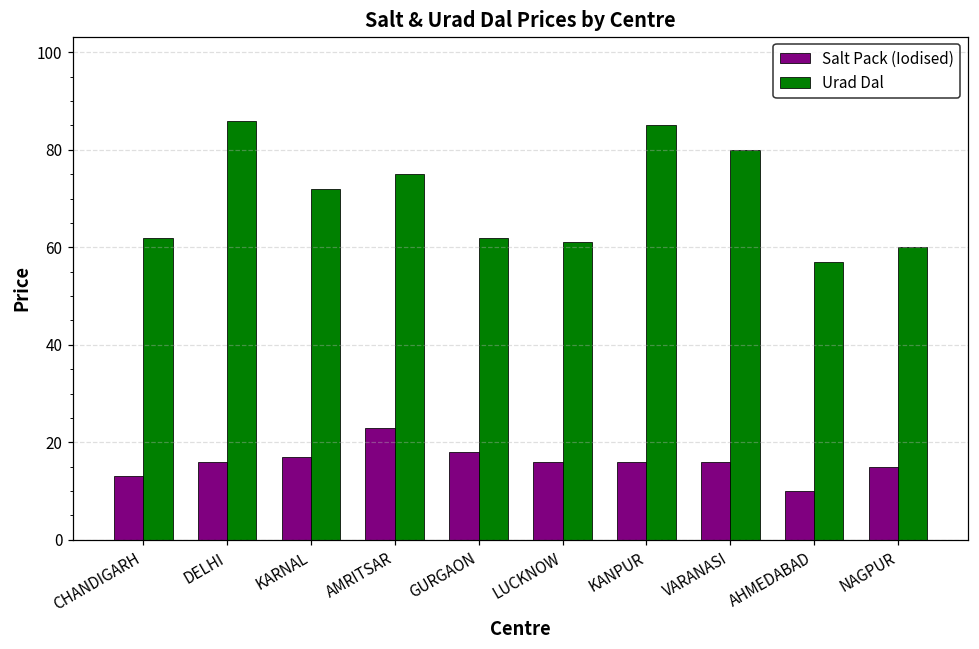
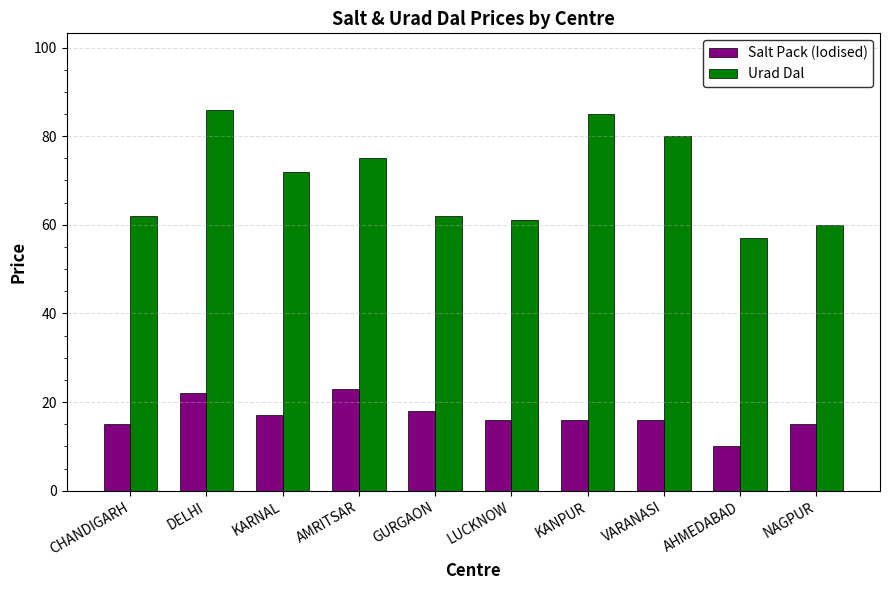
Salt Pack (Iodised), CHANDIGARH: 13 -> 15
Salt Pack (Iodised), DELHI: 16 -> 22
